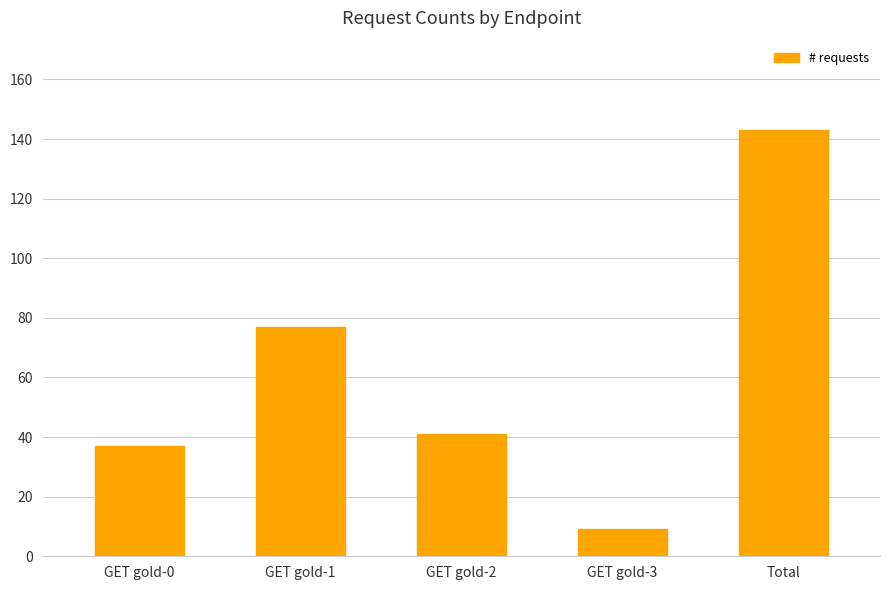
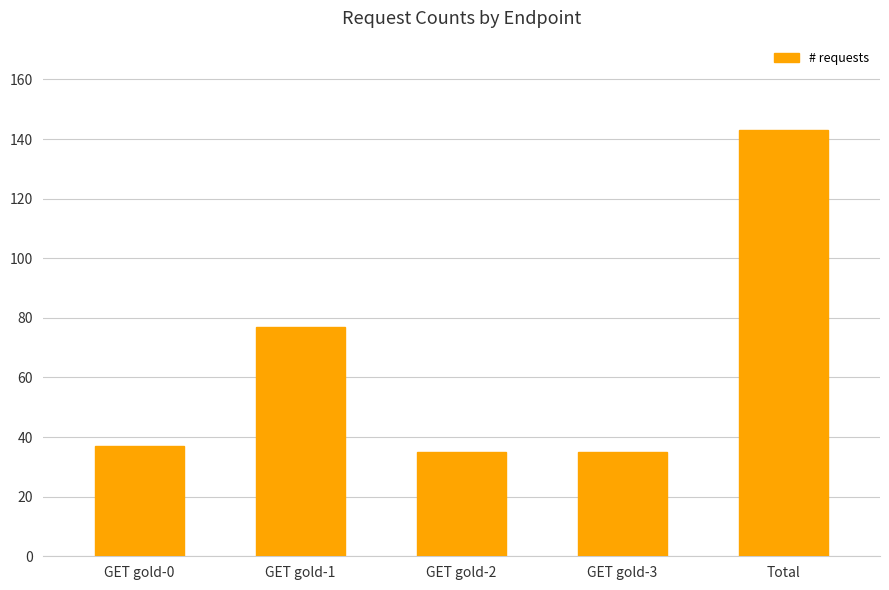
GET gold-2: 41 -> 35
GET gold-3: 9 -> 35
